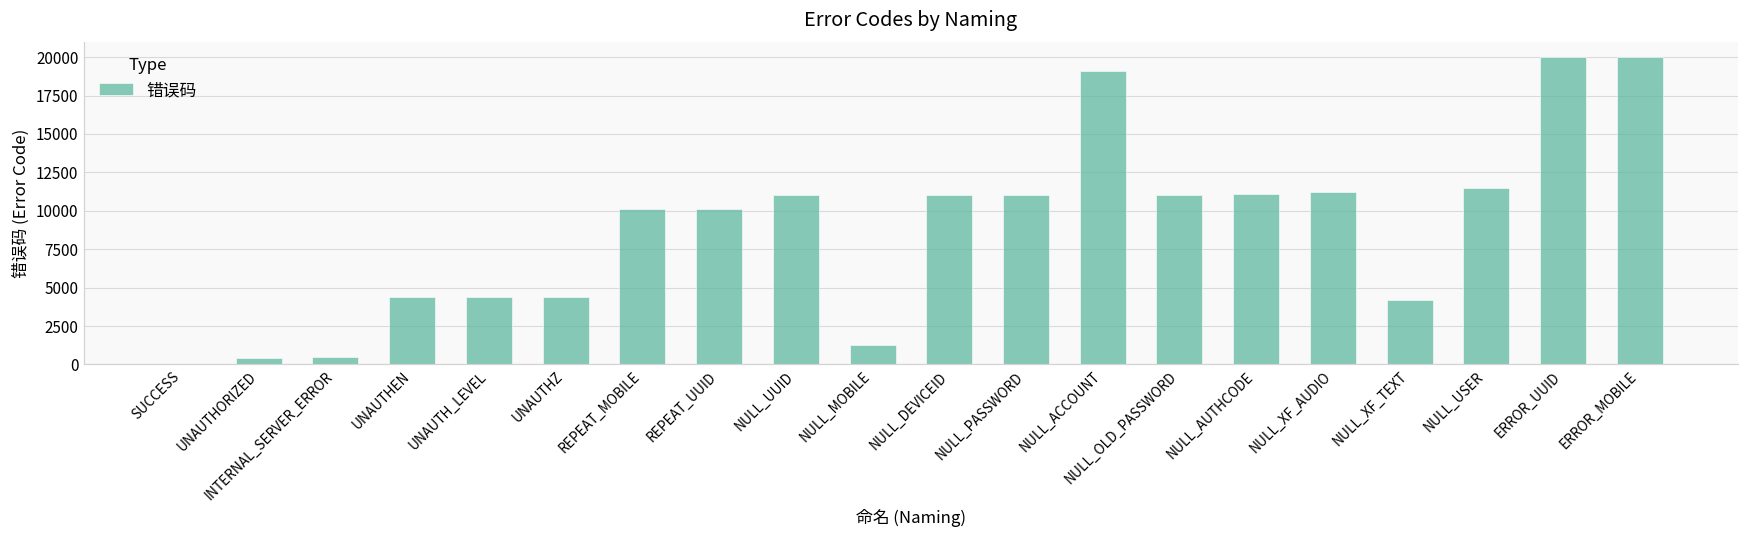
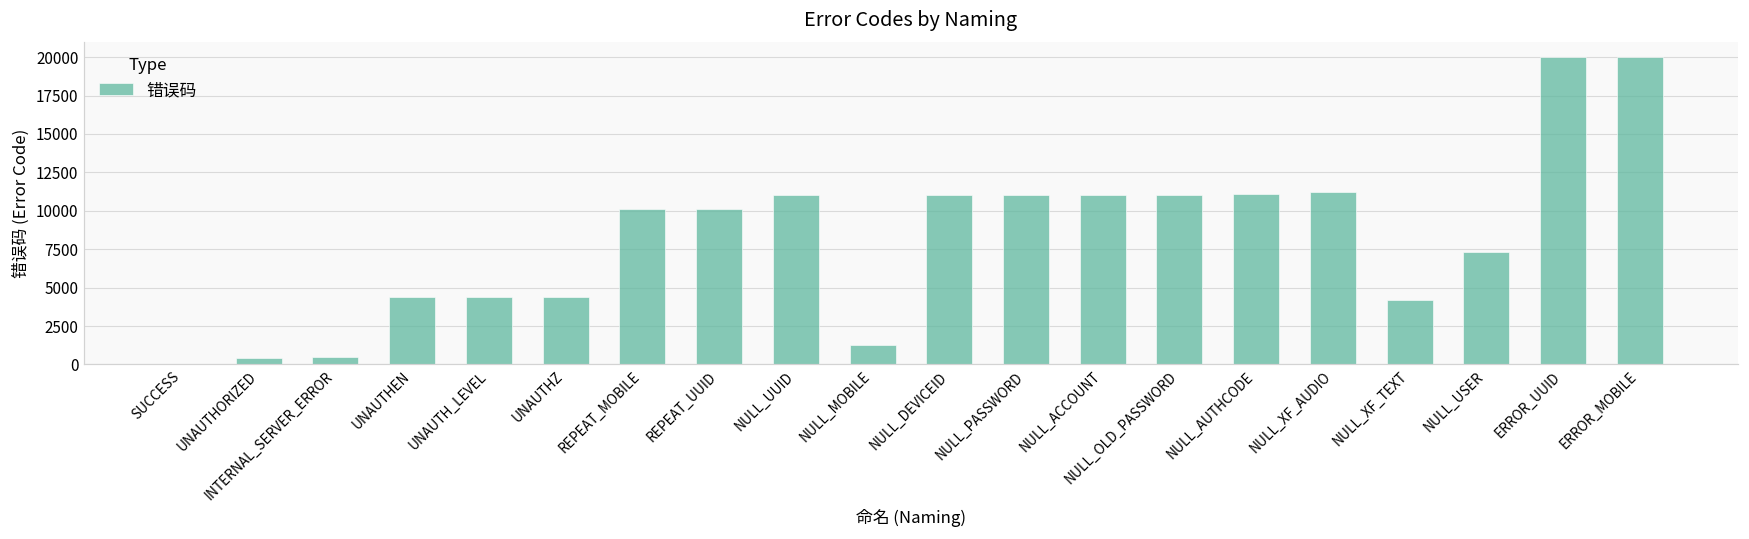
NULL_ACCOUNT: 19100 -> 11000
NULL_USER: 11500 -> 7300
